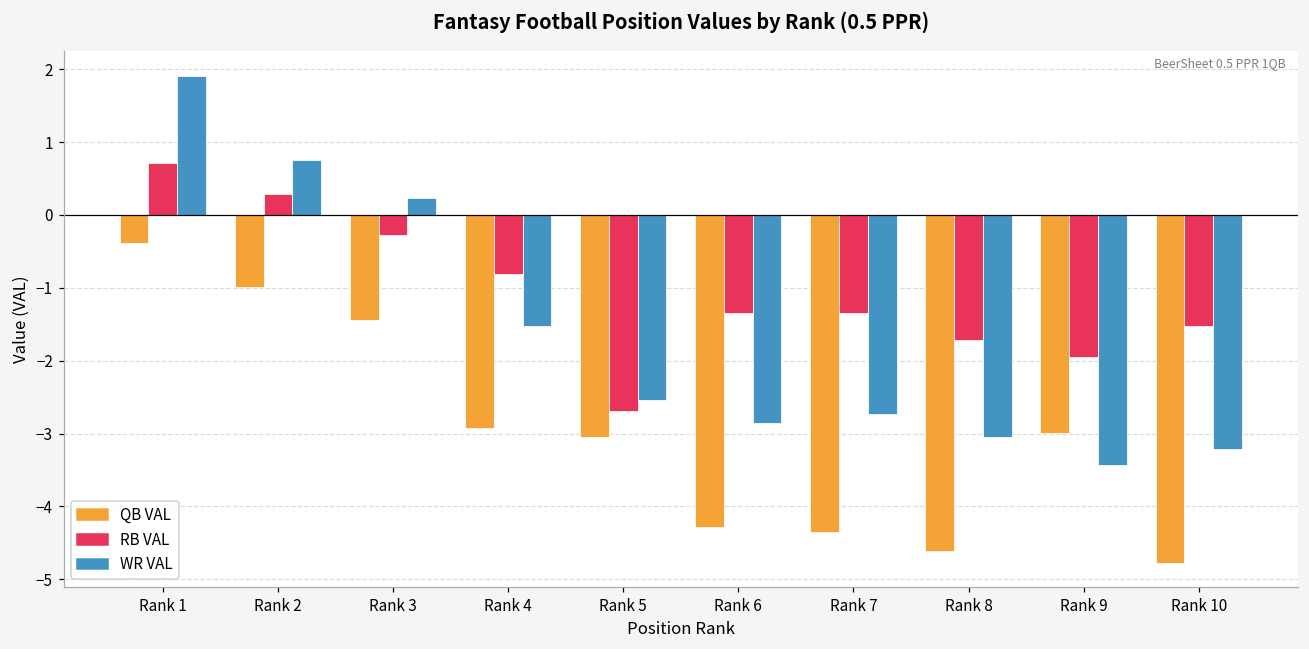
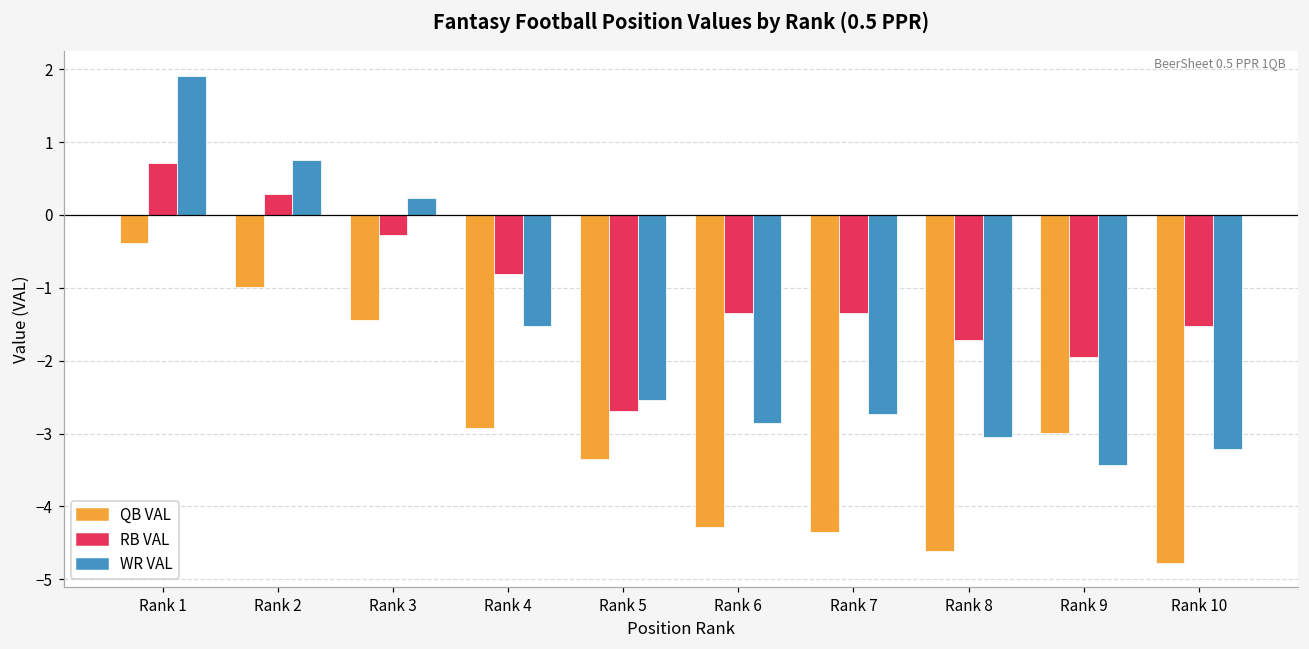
QB VAL, Rank 5: -3.1 -> -3.4
